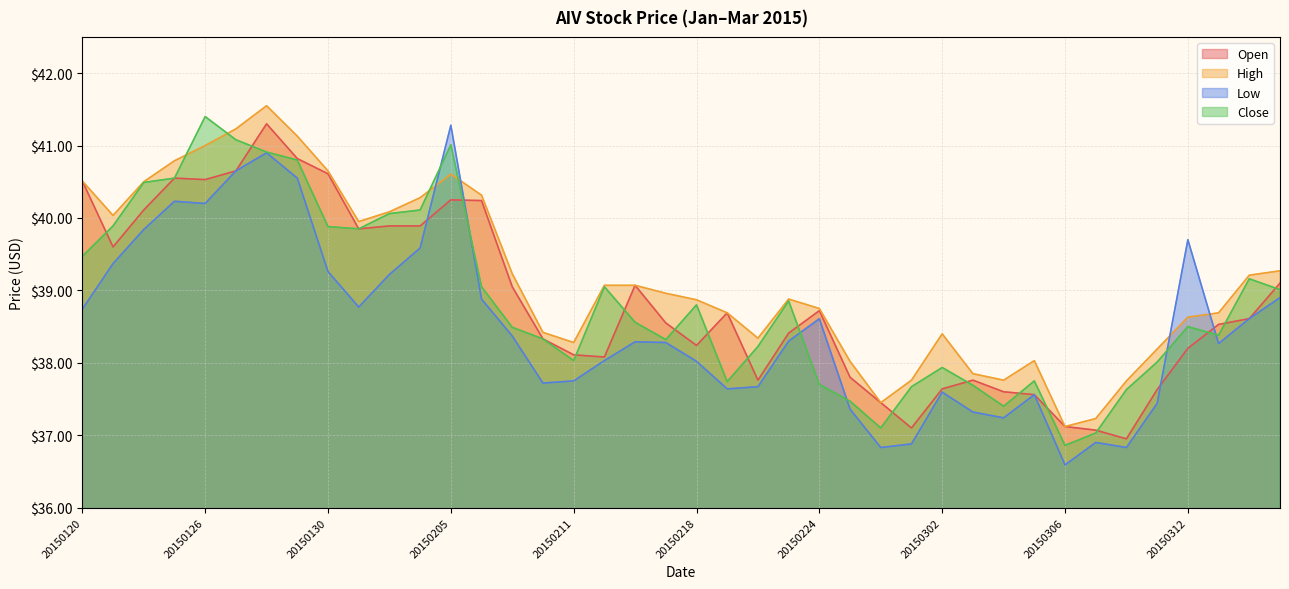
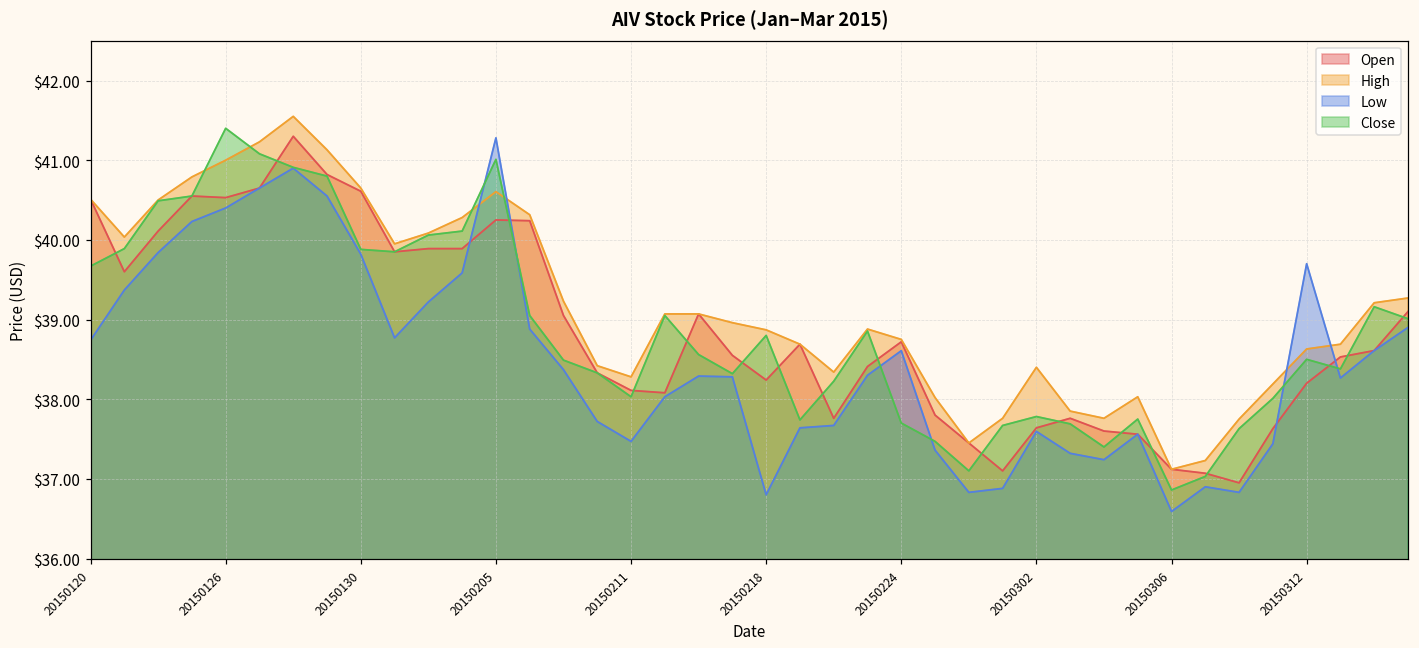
Close, 20150120: $39.5 -> $39.7
Low, 20150126: $40.2 -> $40.4
Low, 20150130: $39.3 -> $39.8
Low, 20150211: $37.8 -> $37.5
Low, 20150218: $38.0 -> $36.8
Close, 20150302: $37.9 -> $37.8
